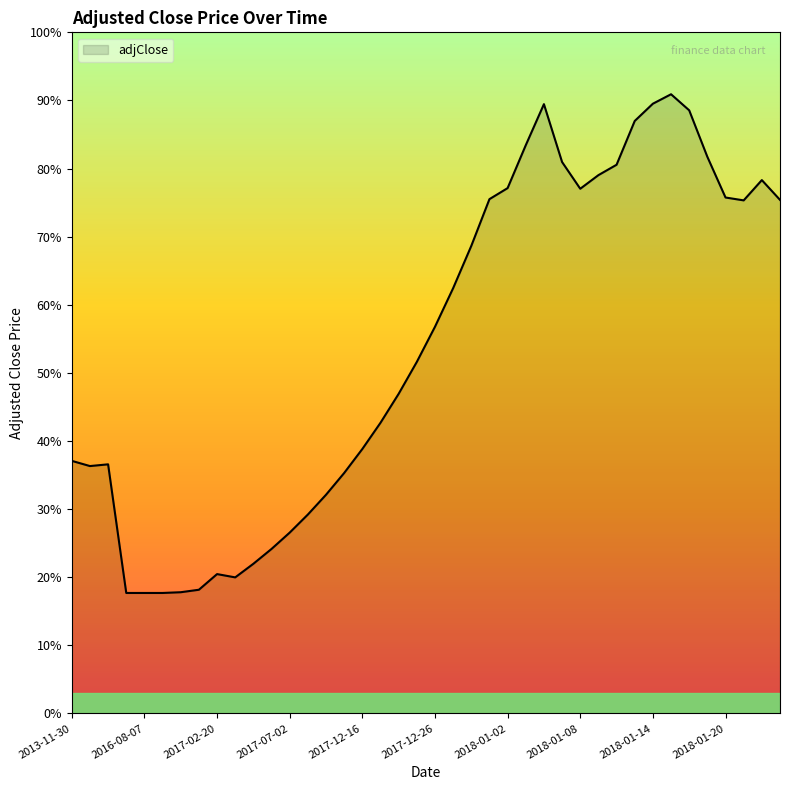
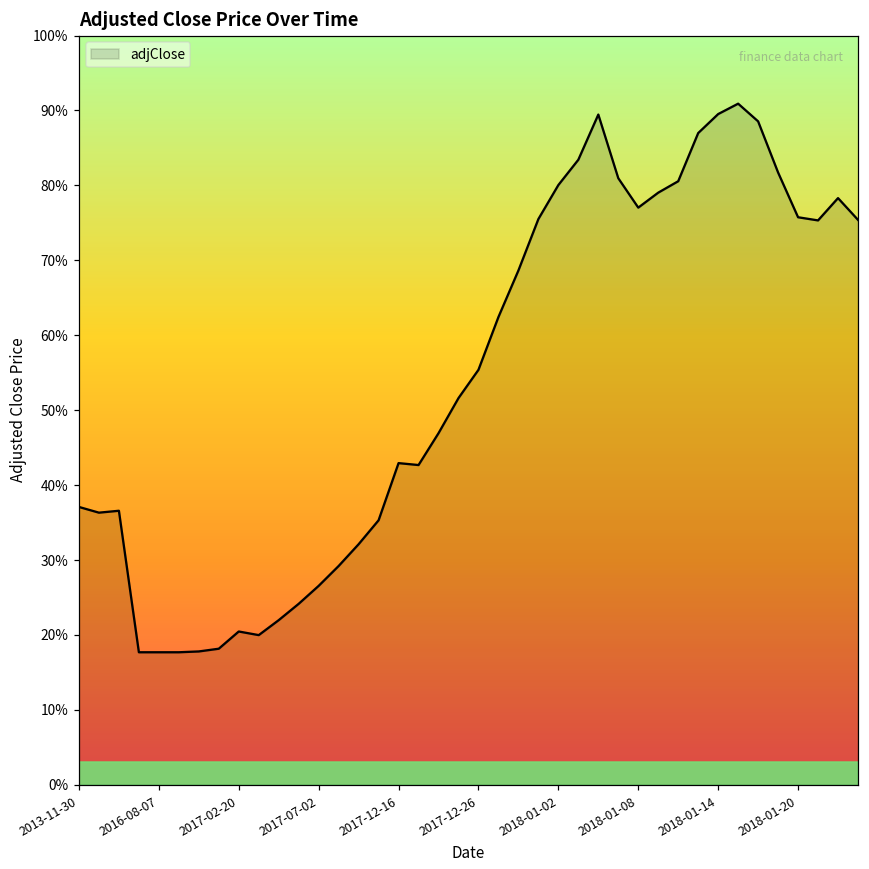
2017-12-16: 39% -> 43%
2017-12-26: 57% -> 55%
2018-01-02: 77% -> 80%
